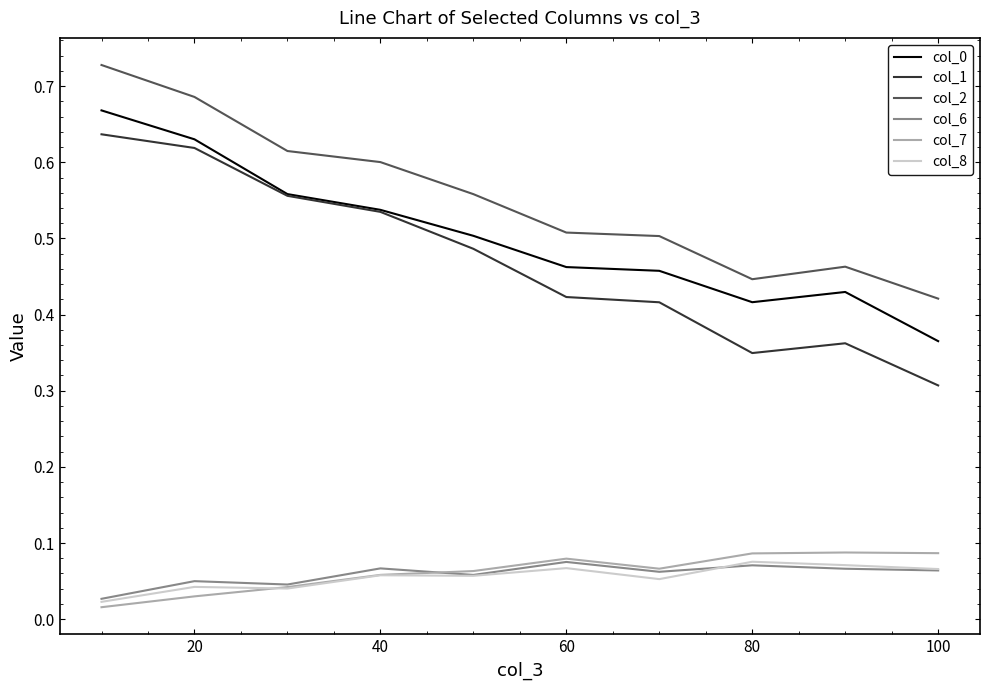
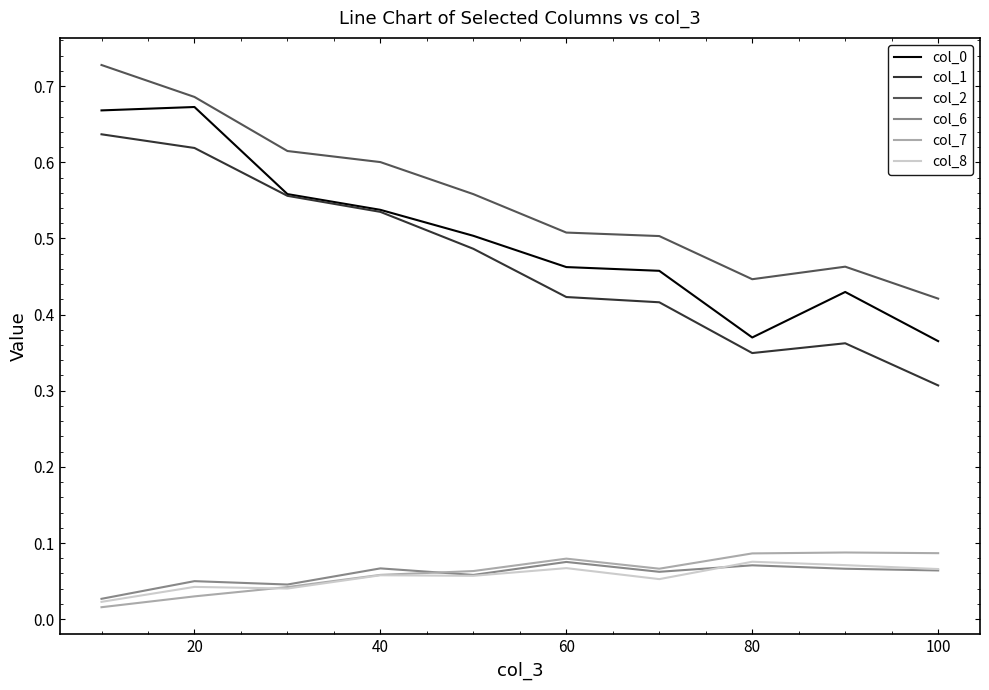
col_0, 20: 0.63 -> 0.67
col_0, 80: 0.42 -> 0.37
